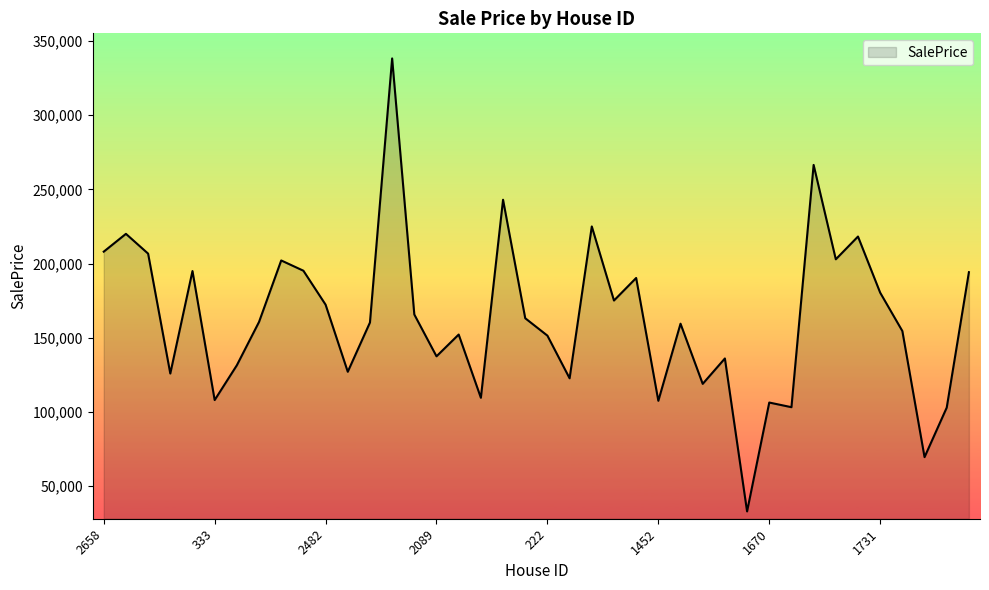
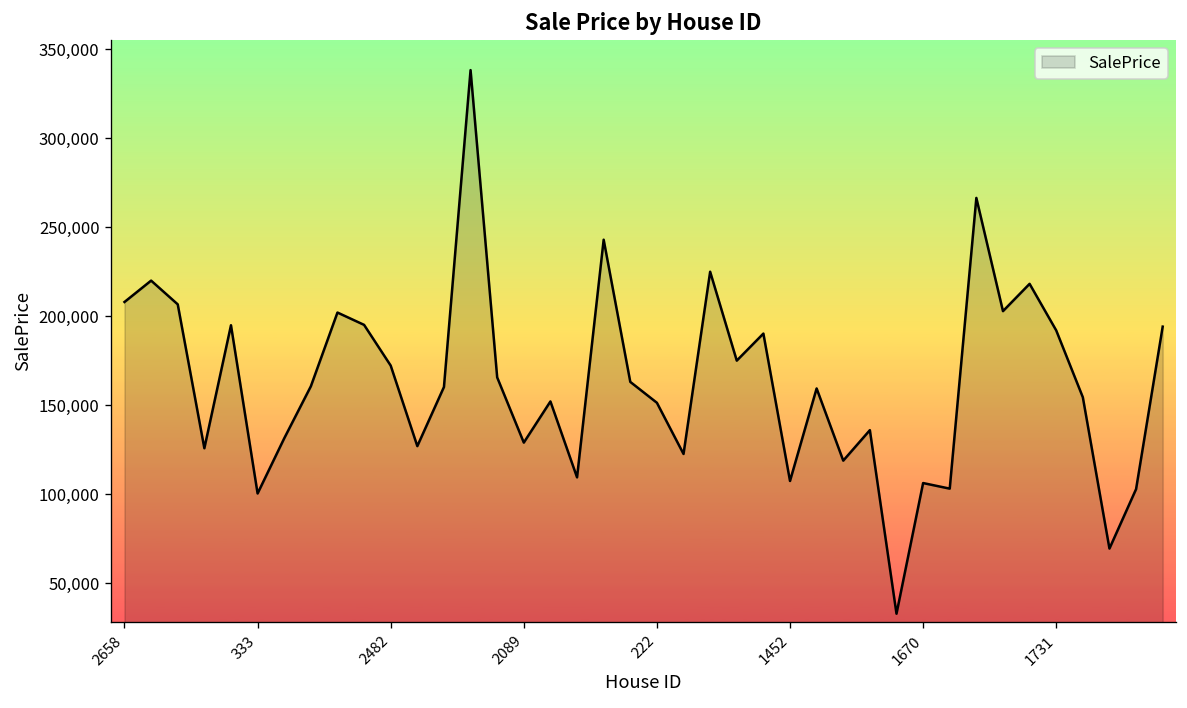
333: 108,000 -> 100,000
2089: 137,000 -> 129,000
1731: 180,000 -> 192,000
